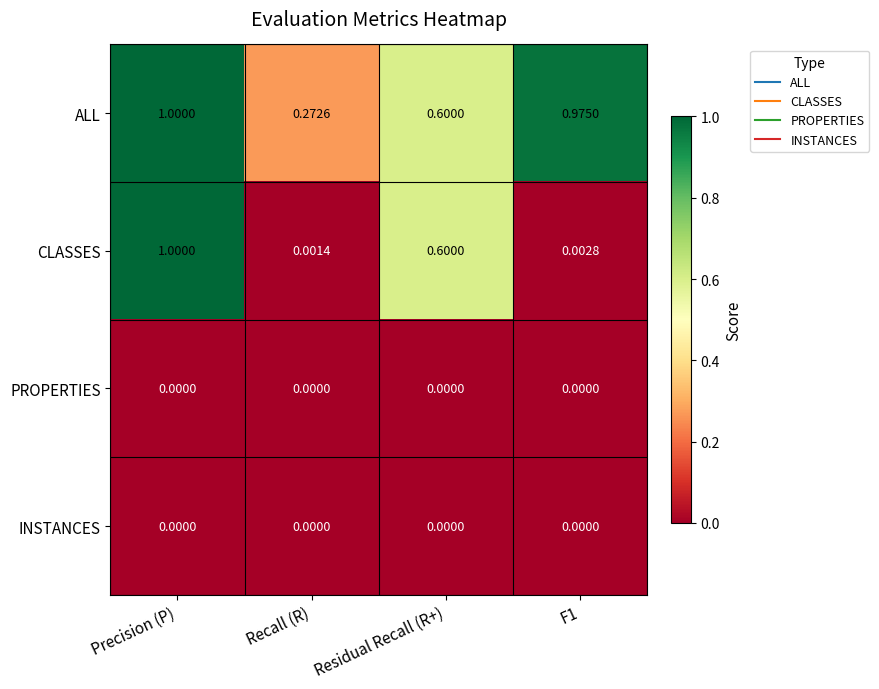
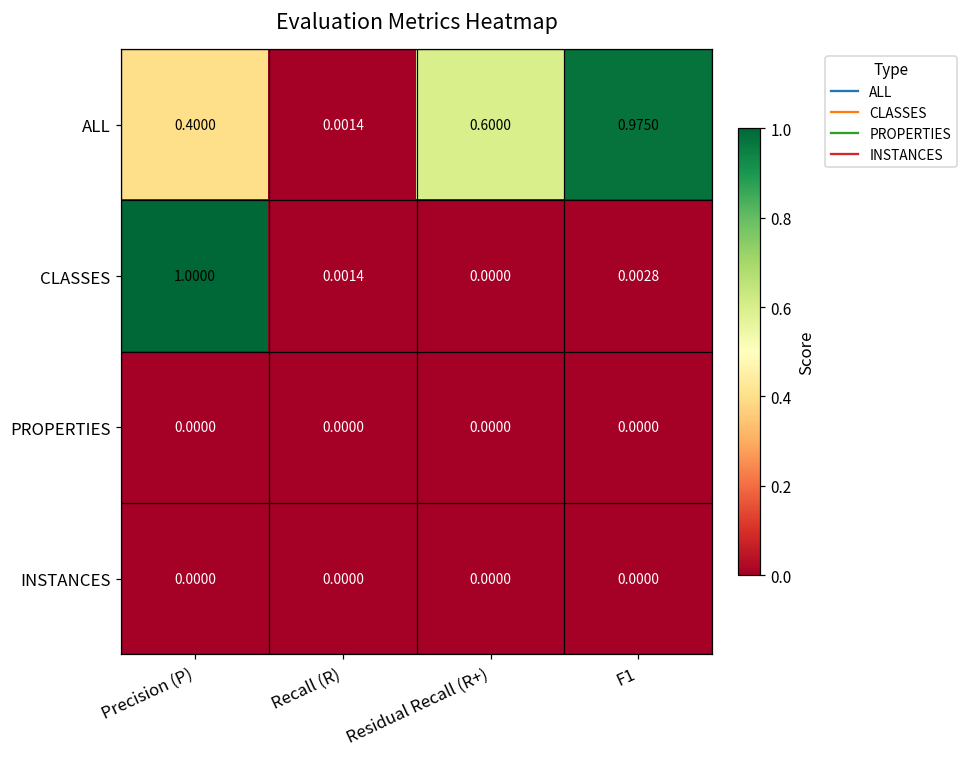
ALL, Precision (P): 1.0000 -> 0.4000
ALL, Recall (R): 0.2726 -> 0.0014
CLASSES, Residual Recall (R+): 0.6000 -> 0.0000
